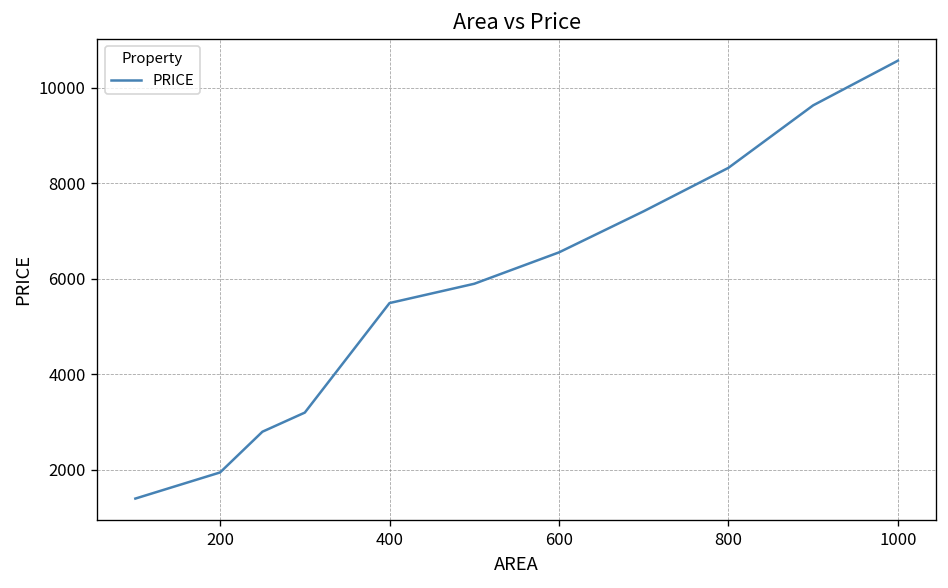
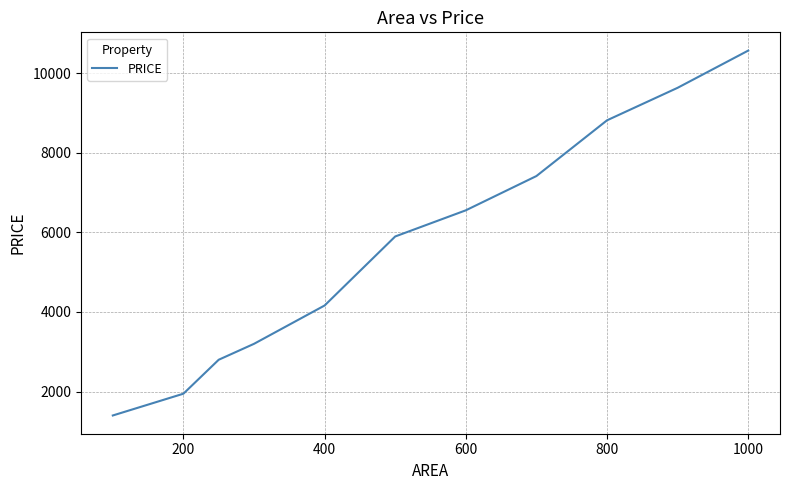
400: 5500 -> 4200
800: 8300 -> 8800
